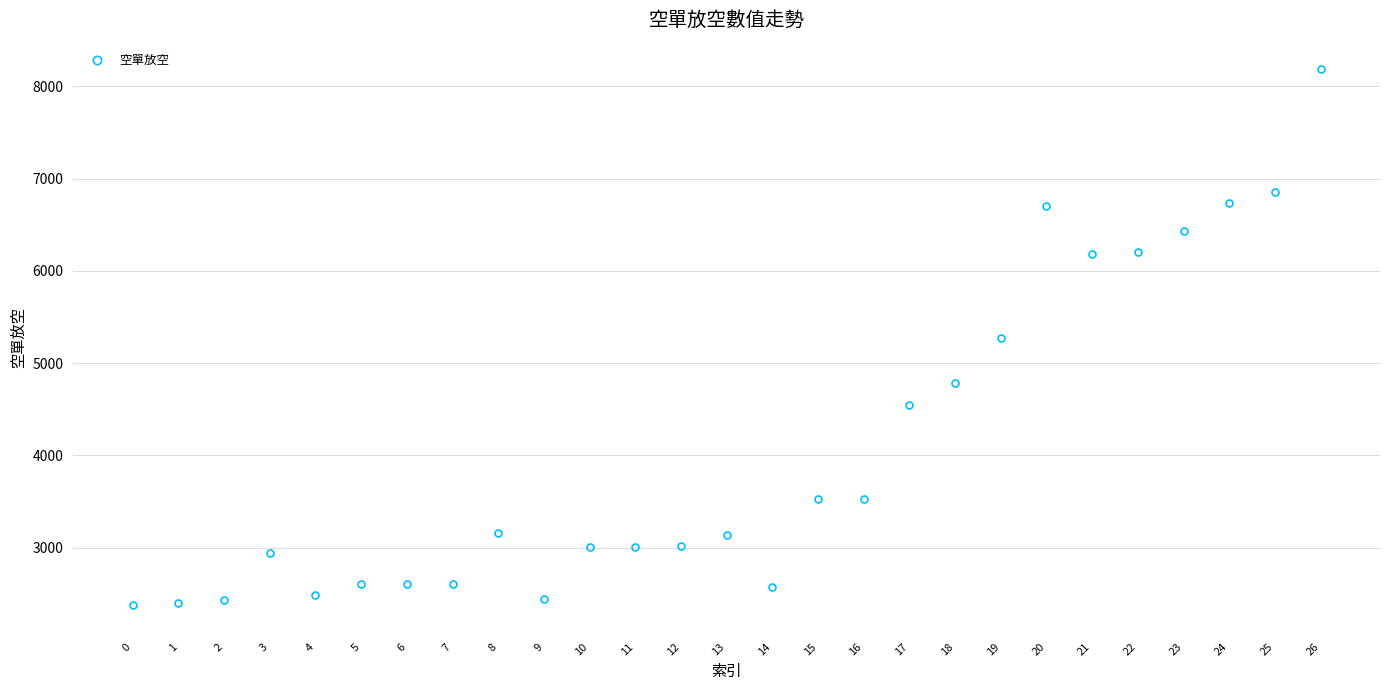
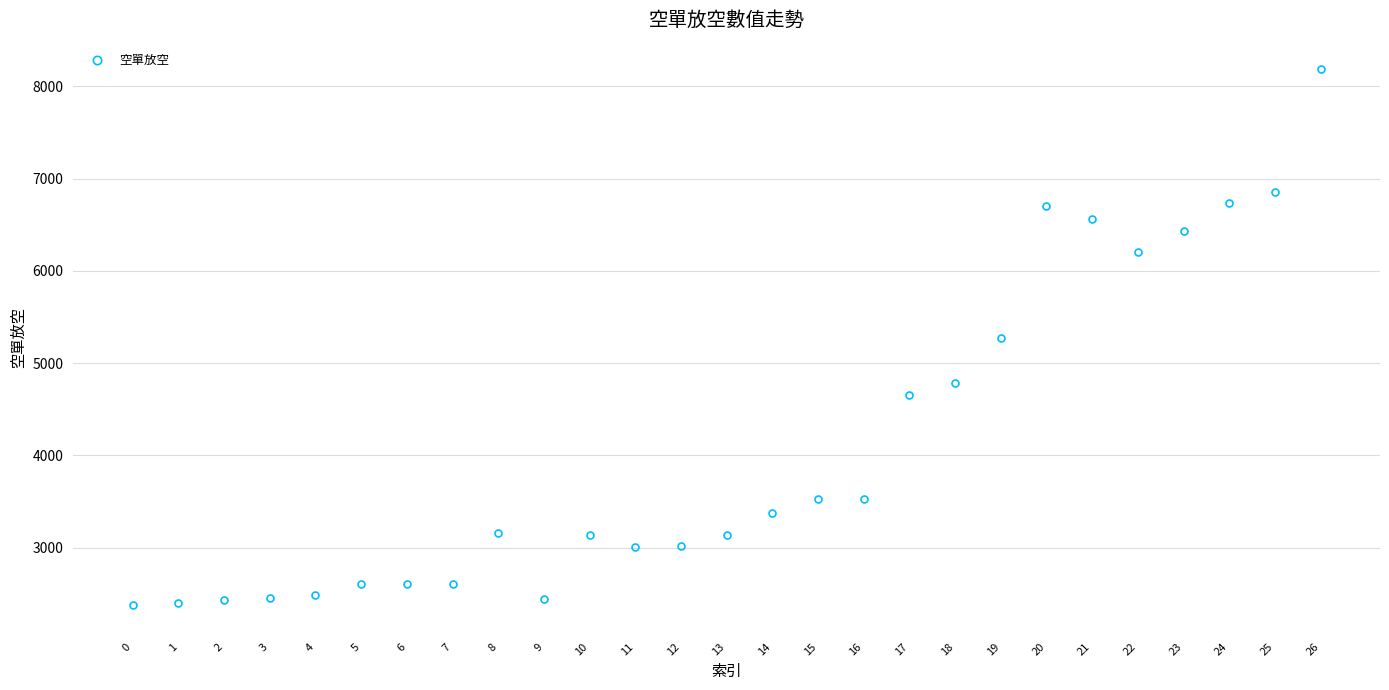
3: 2900 -> 2500
10: 3000 -> 3100
14: 2600 -> 3400
17: 4600 -> 4700
21: 6200 -> 6600
